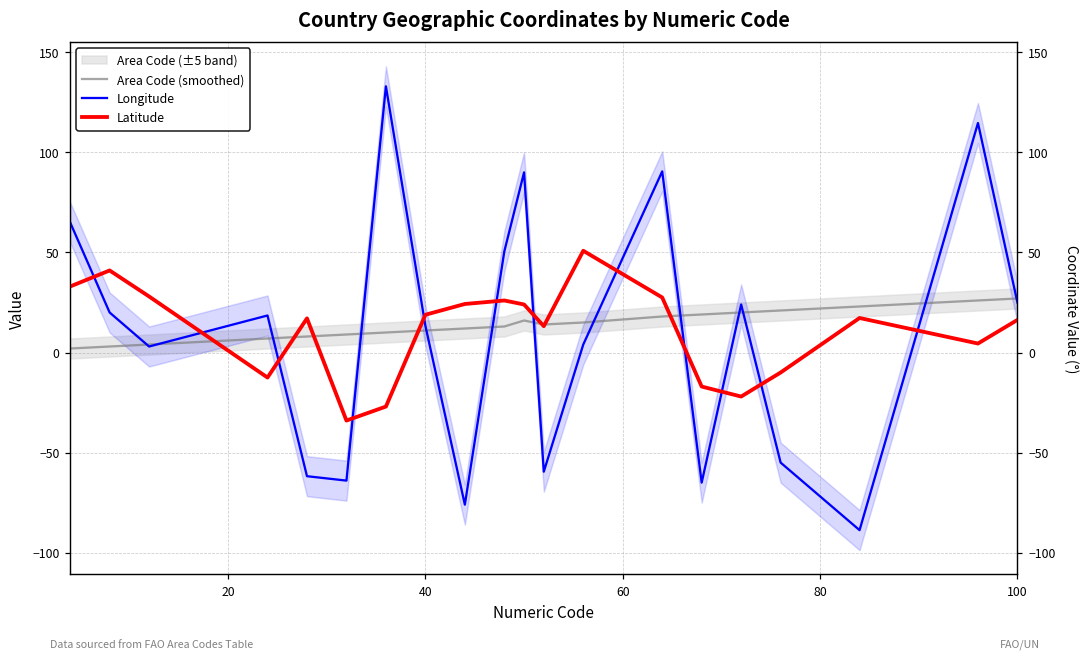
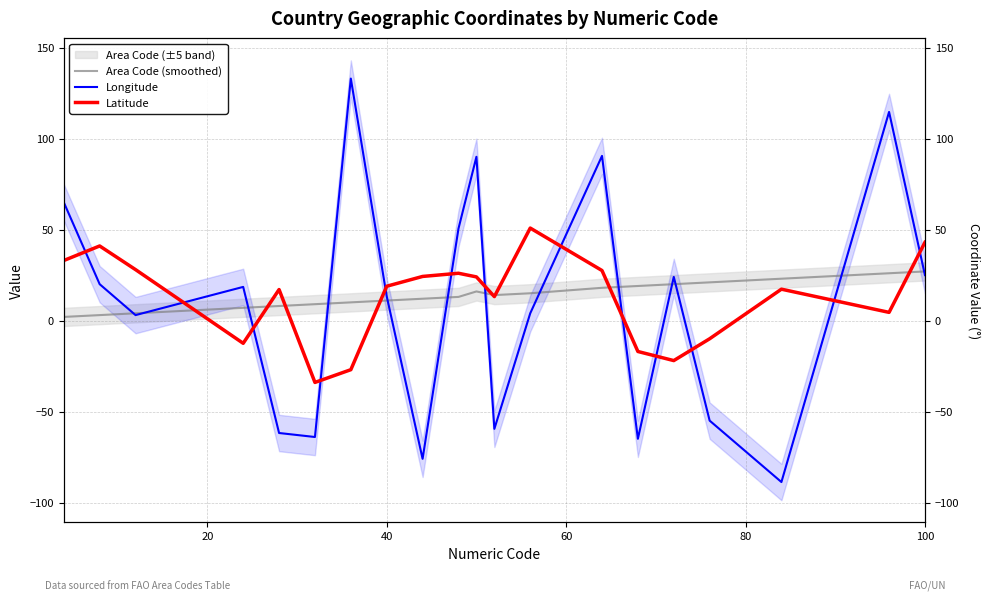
Latitude, 100: 16 -> 43
